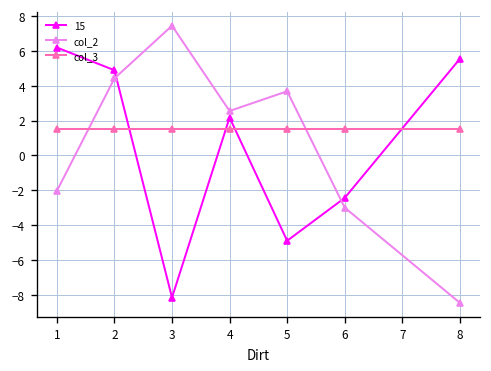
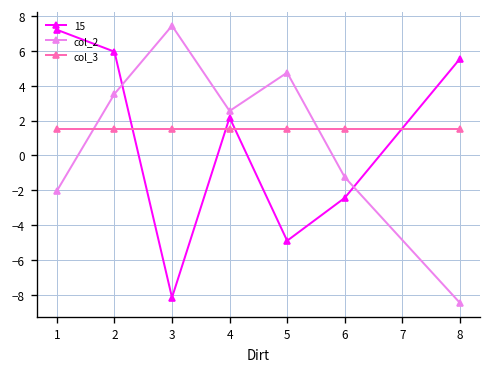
15, 1: 6.2 -> 7.2
15, 2: 4.9 -> 6.0
col_2, 2: 4.4 -> 3.5
col_2, 5: 3.7 -> 4.8
col_2, 6: -3.0 -> -1.2
